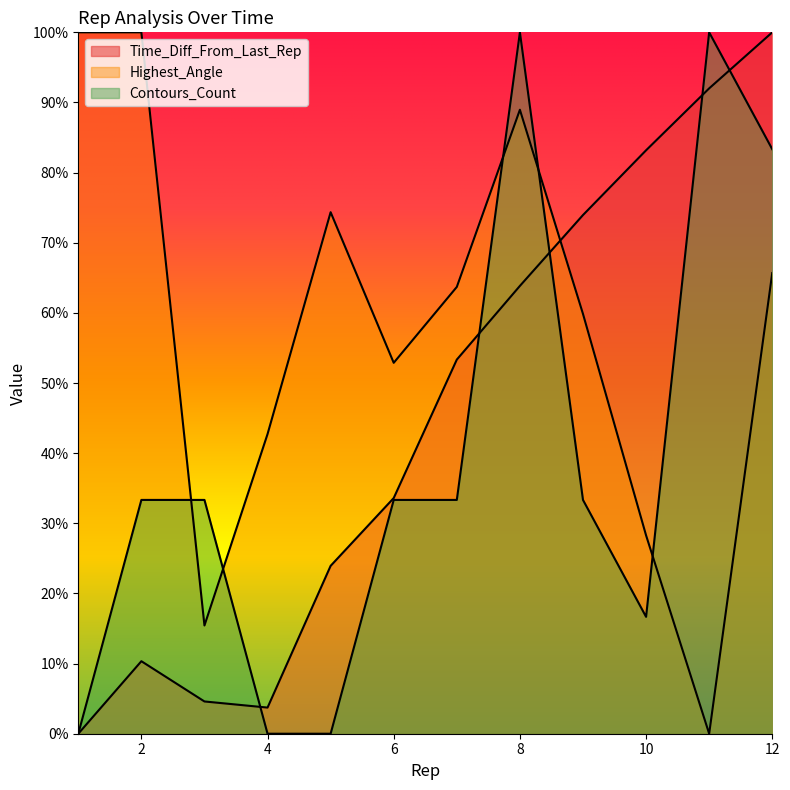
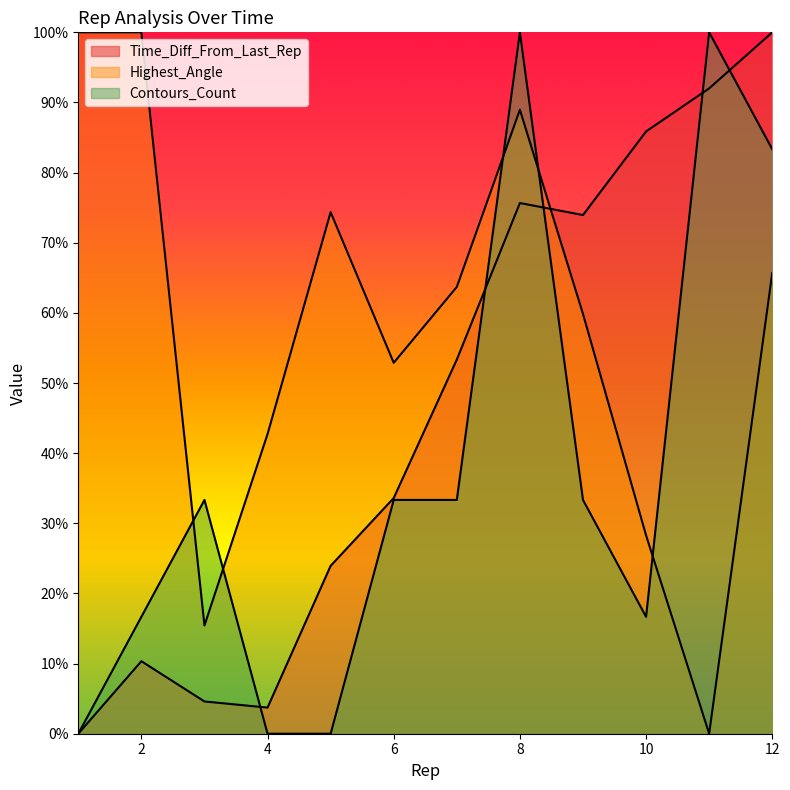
Contours_Count, 2: 33% -> 17%
Time_Diff_From_Last_Rep, 8: 64% -> 76%
Time_Diff_From_Last_Rep, 10: 83% -> 86%
